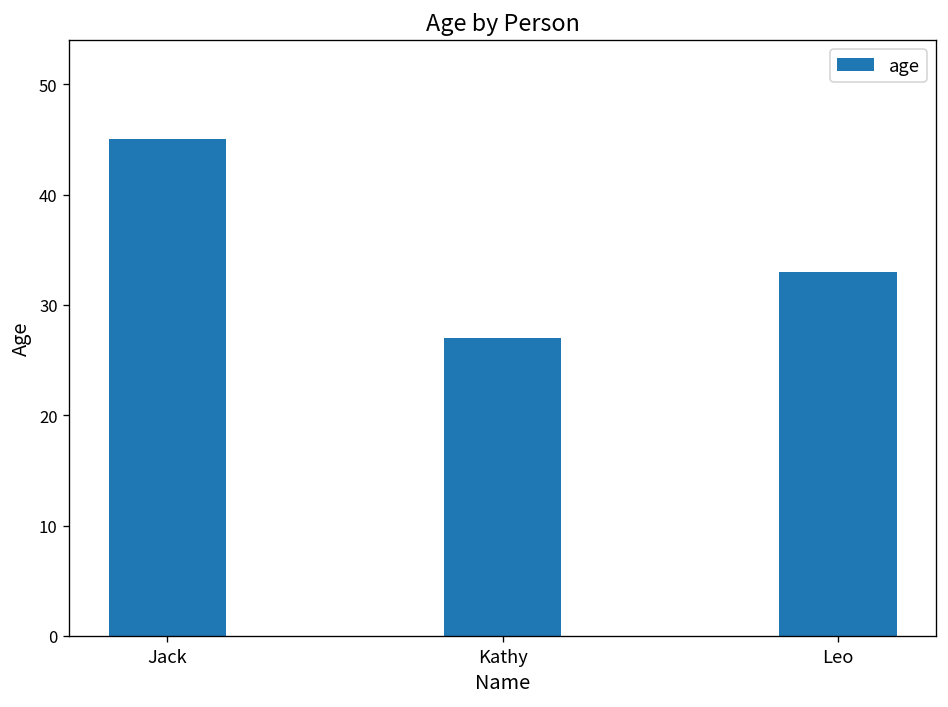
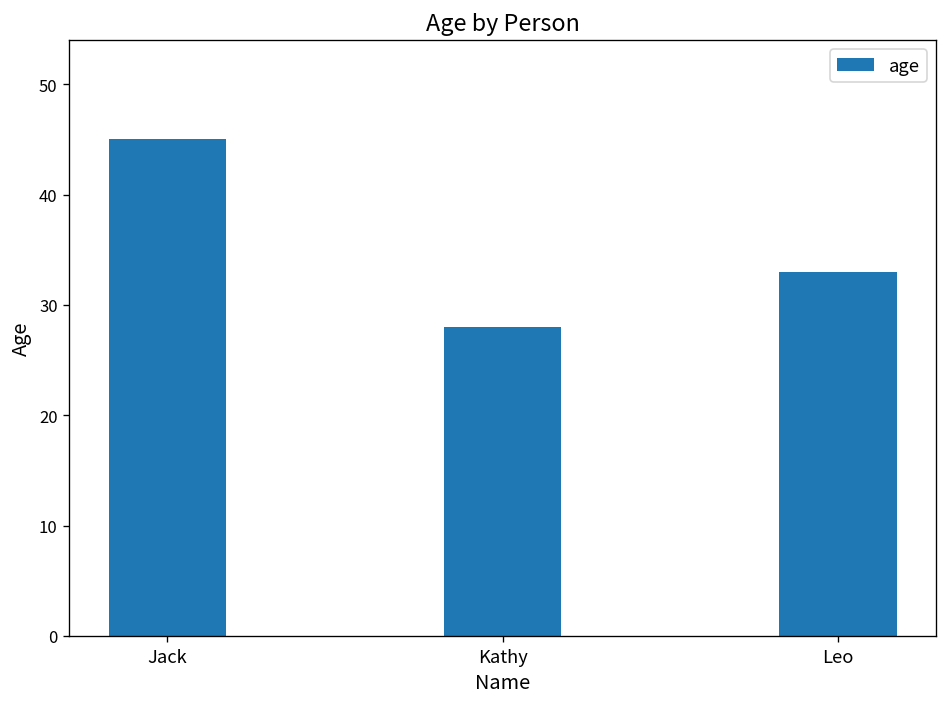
Kathy: 27 -> 28
